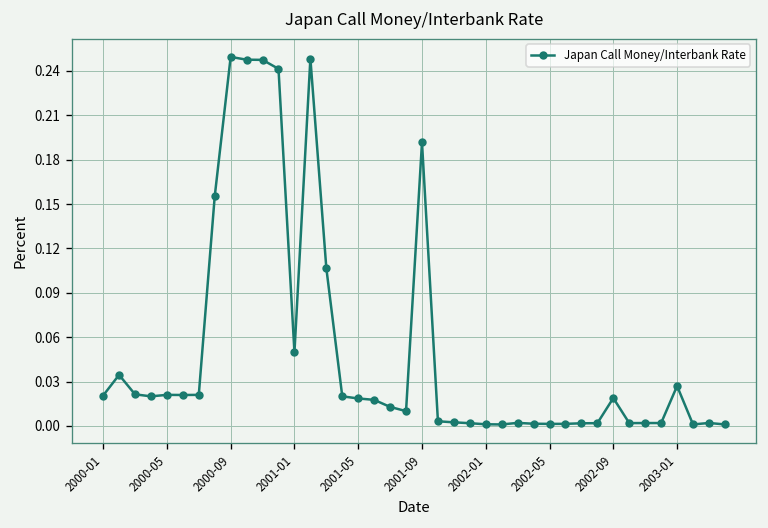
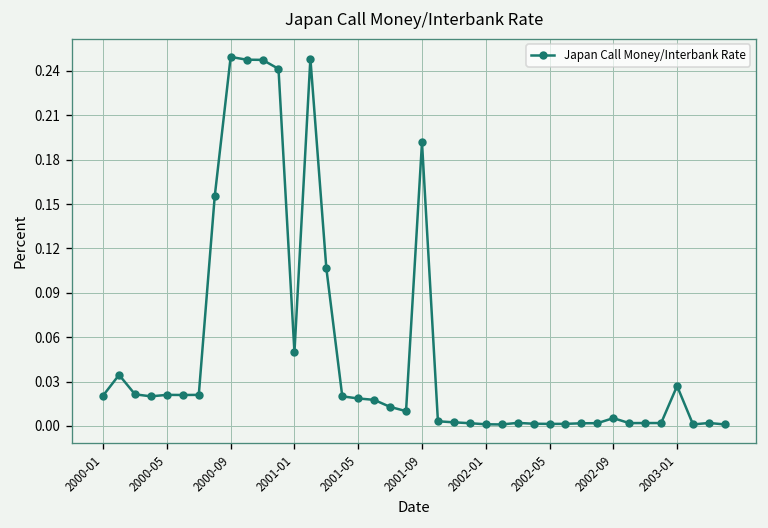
2002-09: 0.019 -> 0.005
